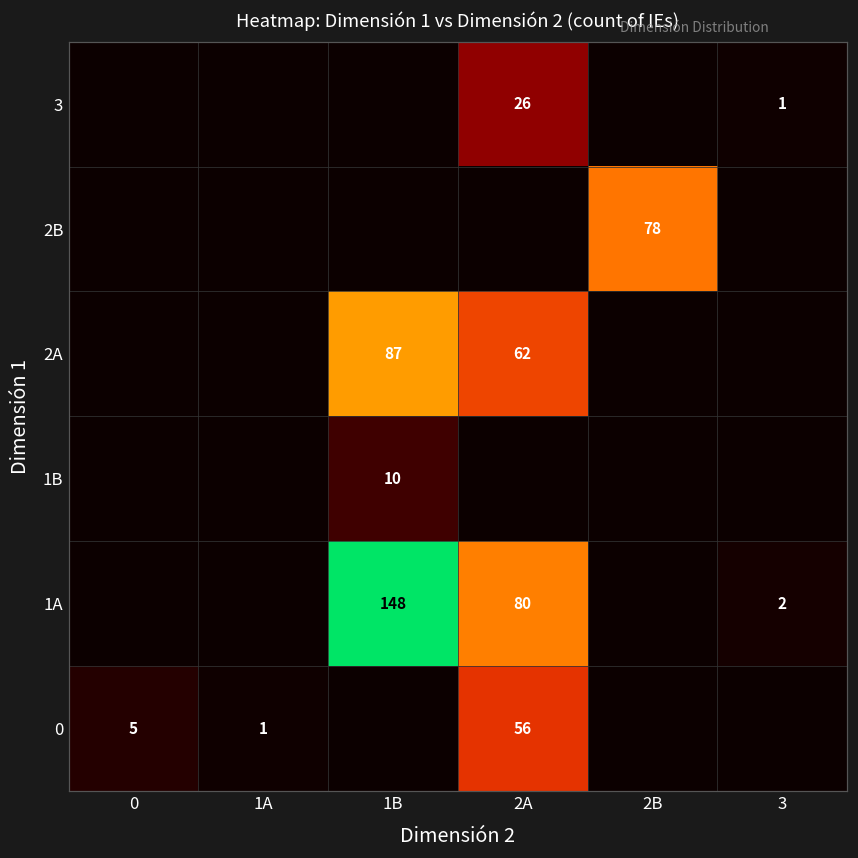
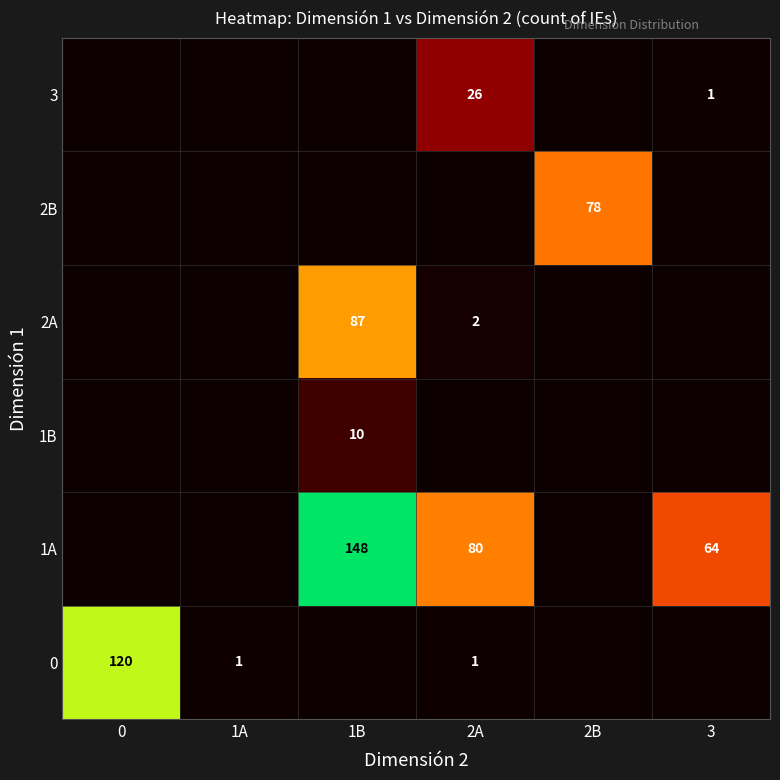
2A, 2A: 62 -> 2
1A, 3: 2 -> 64
0, 0: 5 -> 120
0, 2A: 56 -> 1
